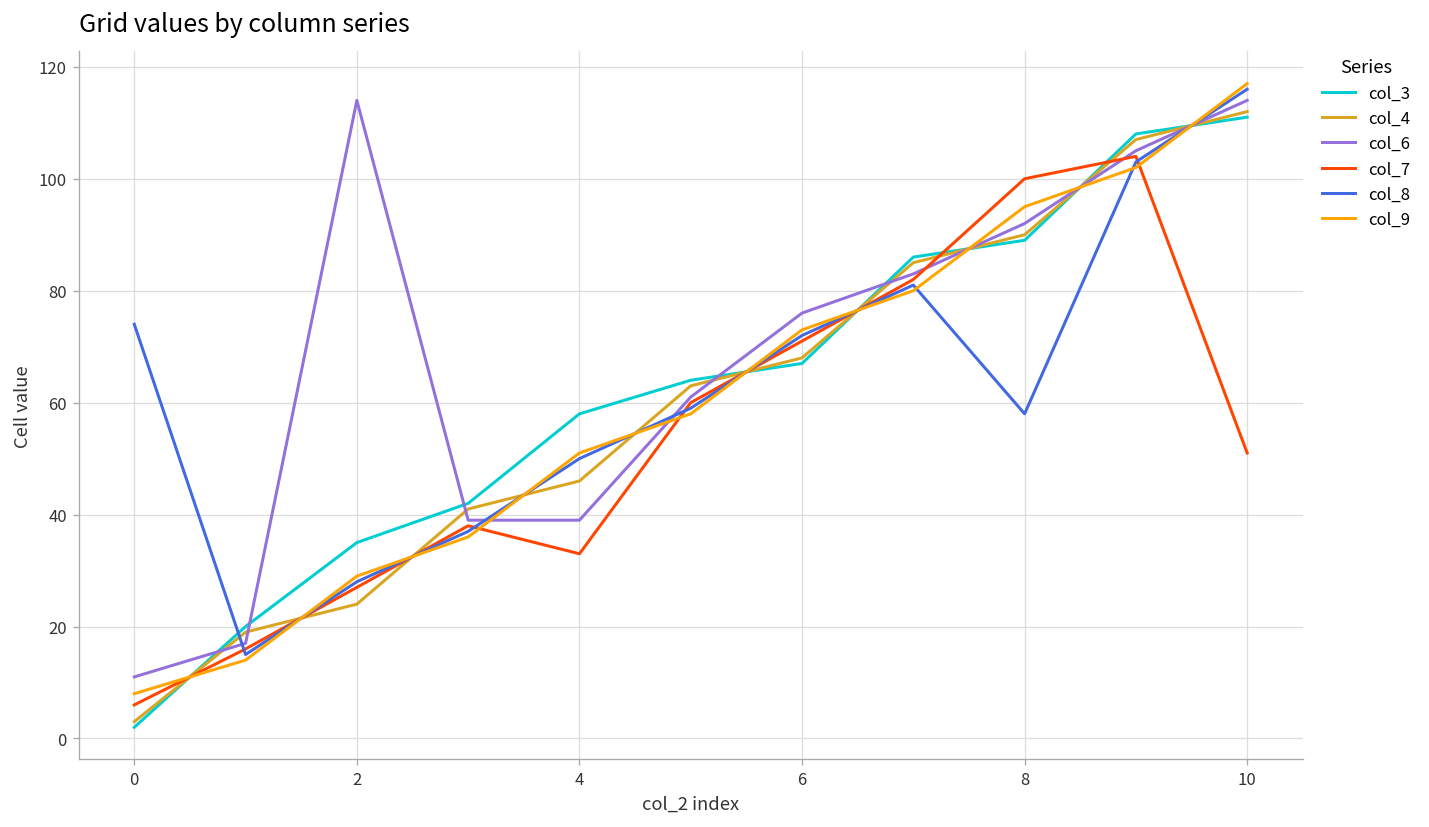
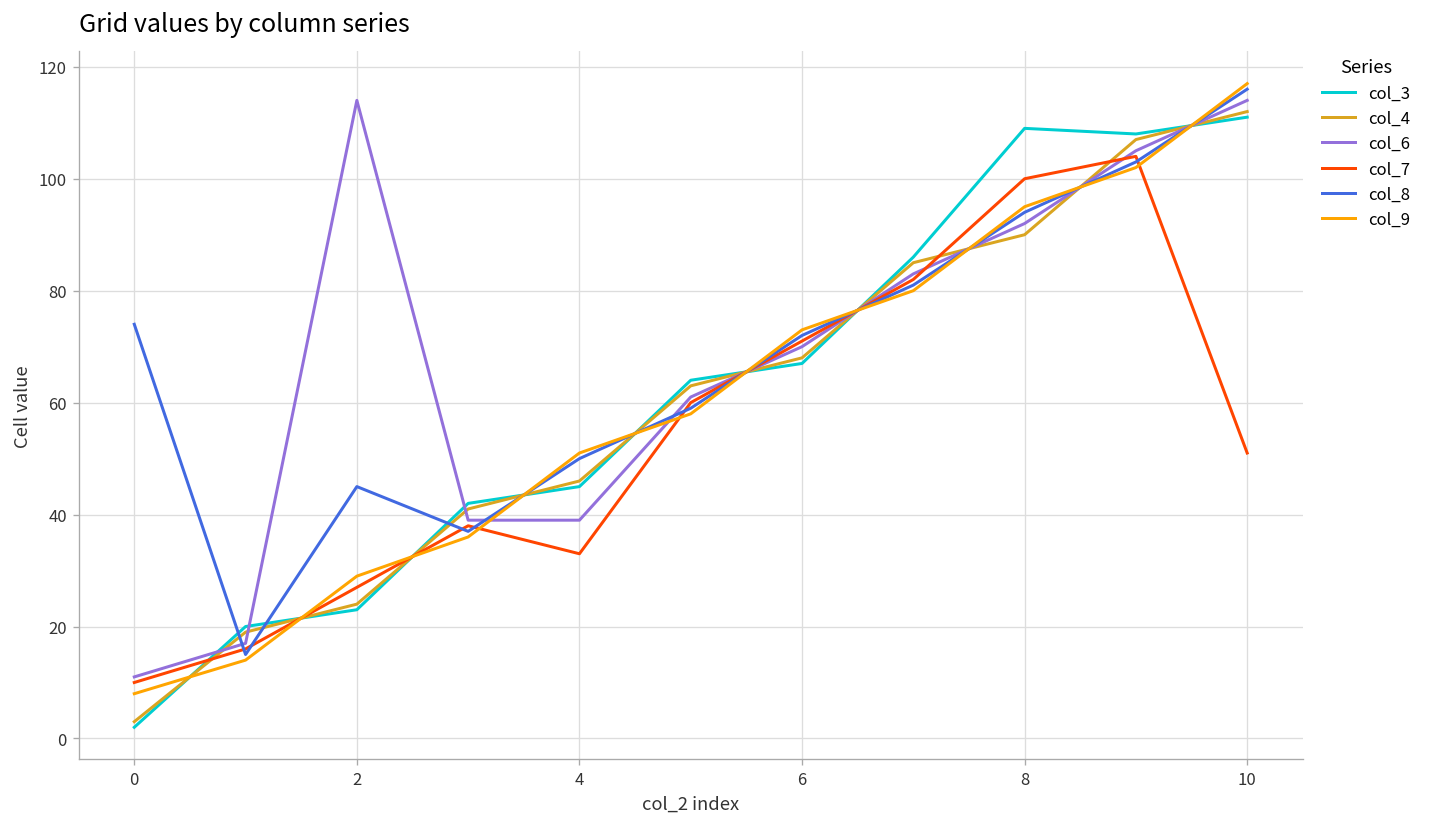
col_7, 0: 6 -> 10
col_3, 2: 35 -> 23
col_8, 2: 28 -> 45
col_3, 4: 58 -> 45
col_6, 6: 76 -> 70
col_3, 8: 89 -> 109
col_8, 8: 58 -> 94
